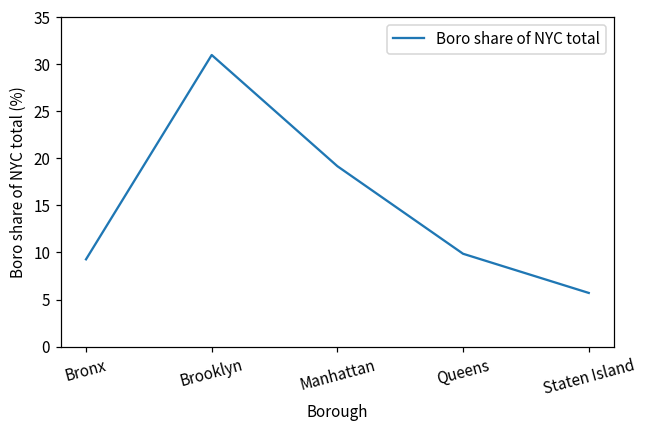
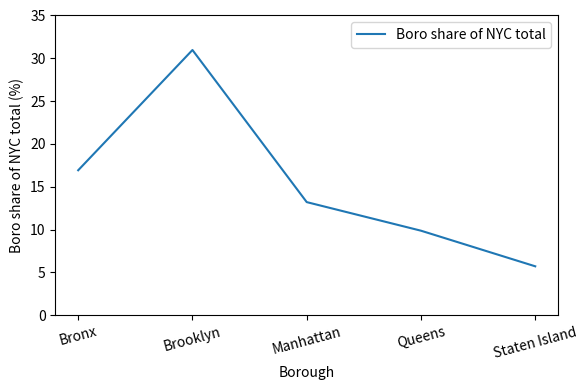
Bronx: 9 -> 17
Manhattan: 19 -> 13
